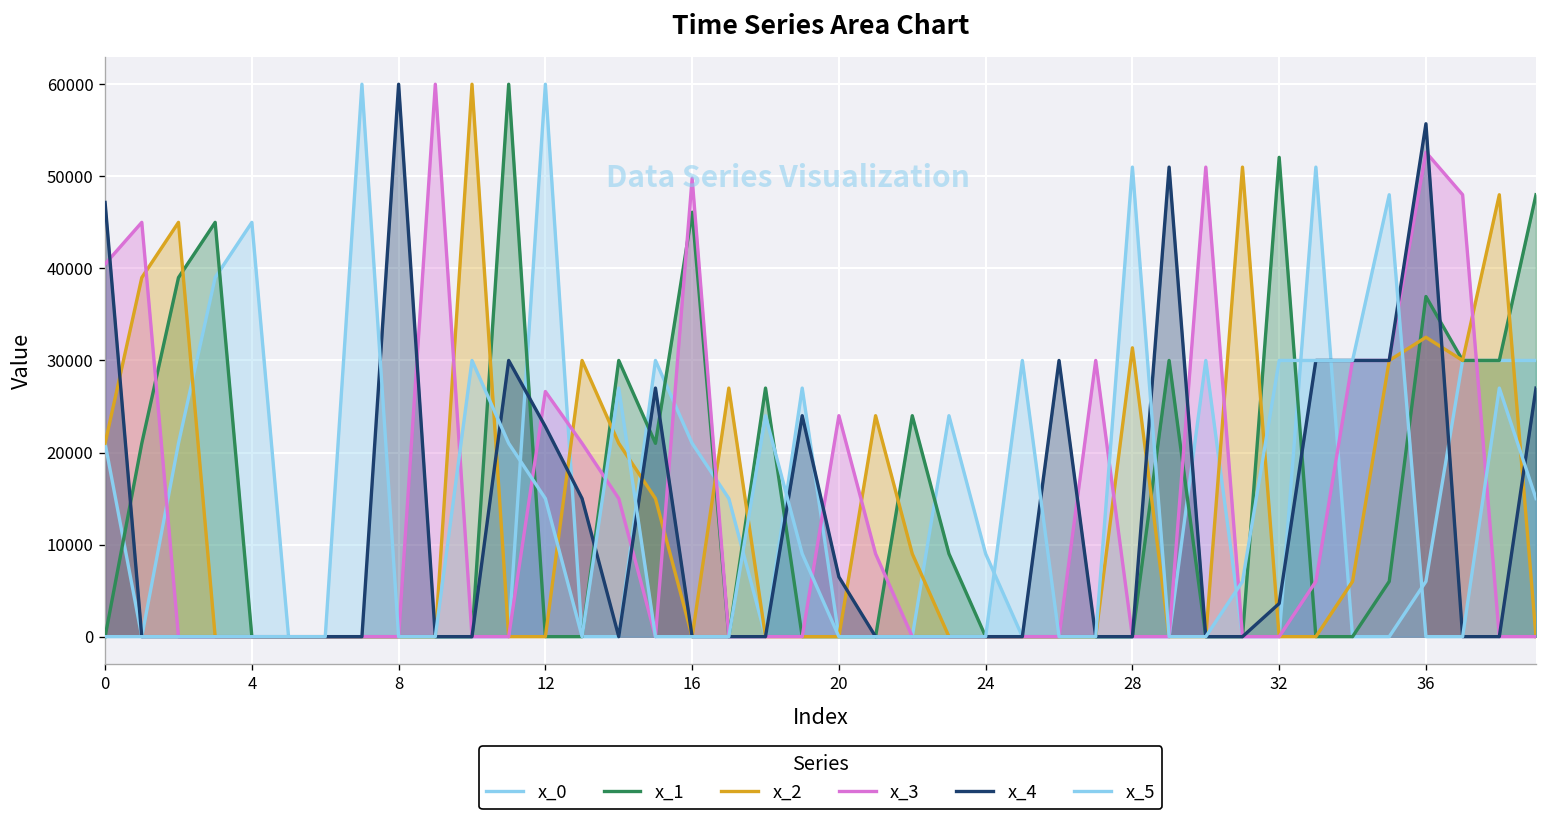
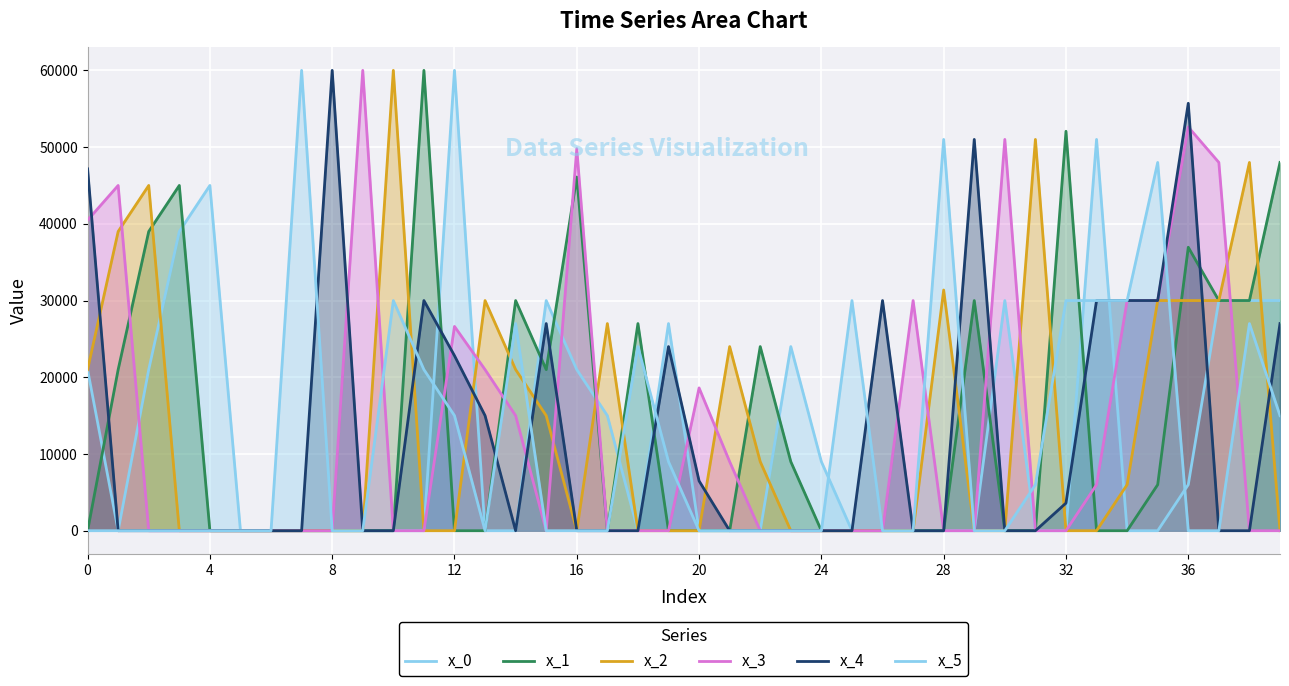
x_3, 20: 24000 -> 19000
x_2, 36: 33000 -> 30000
